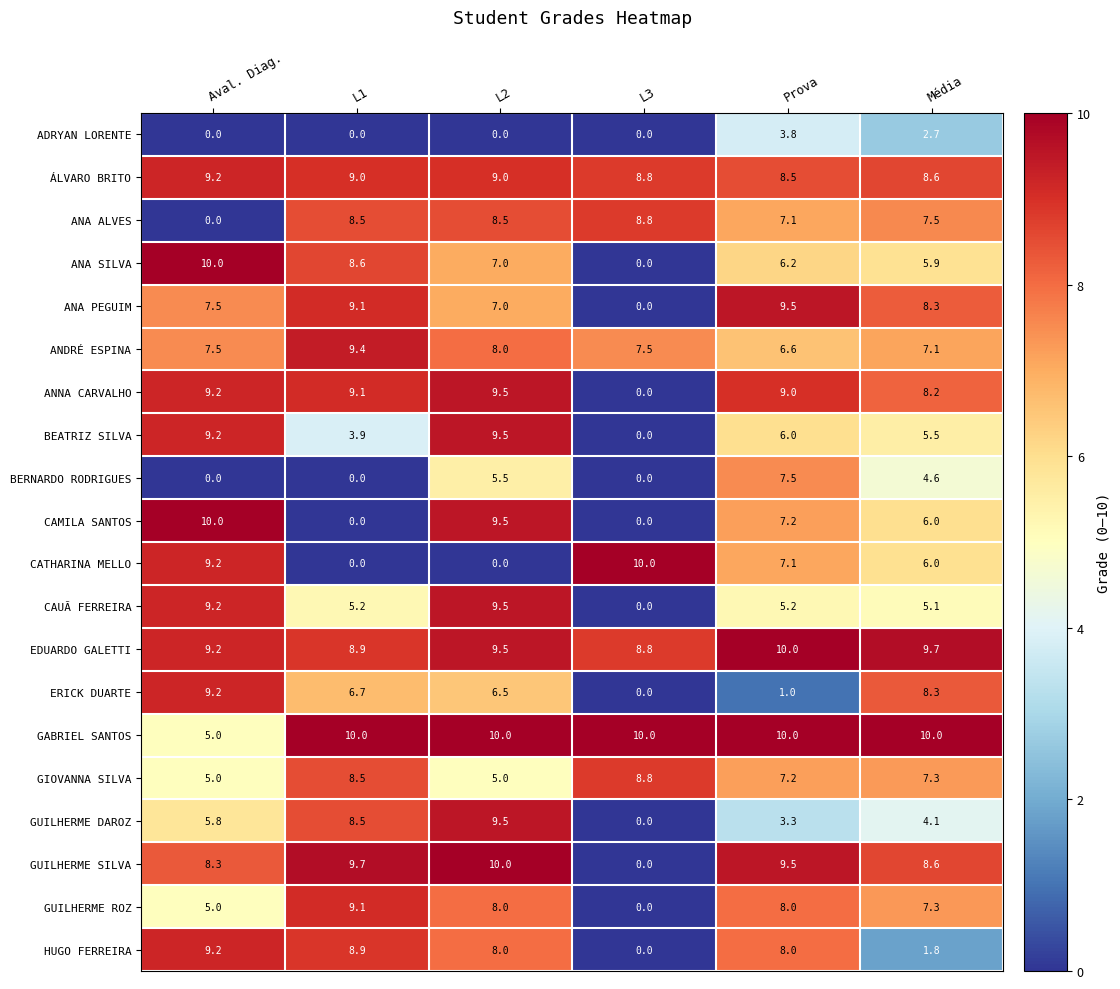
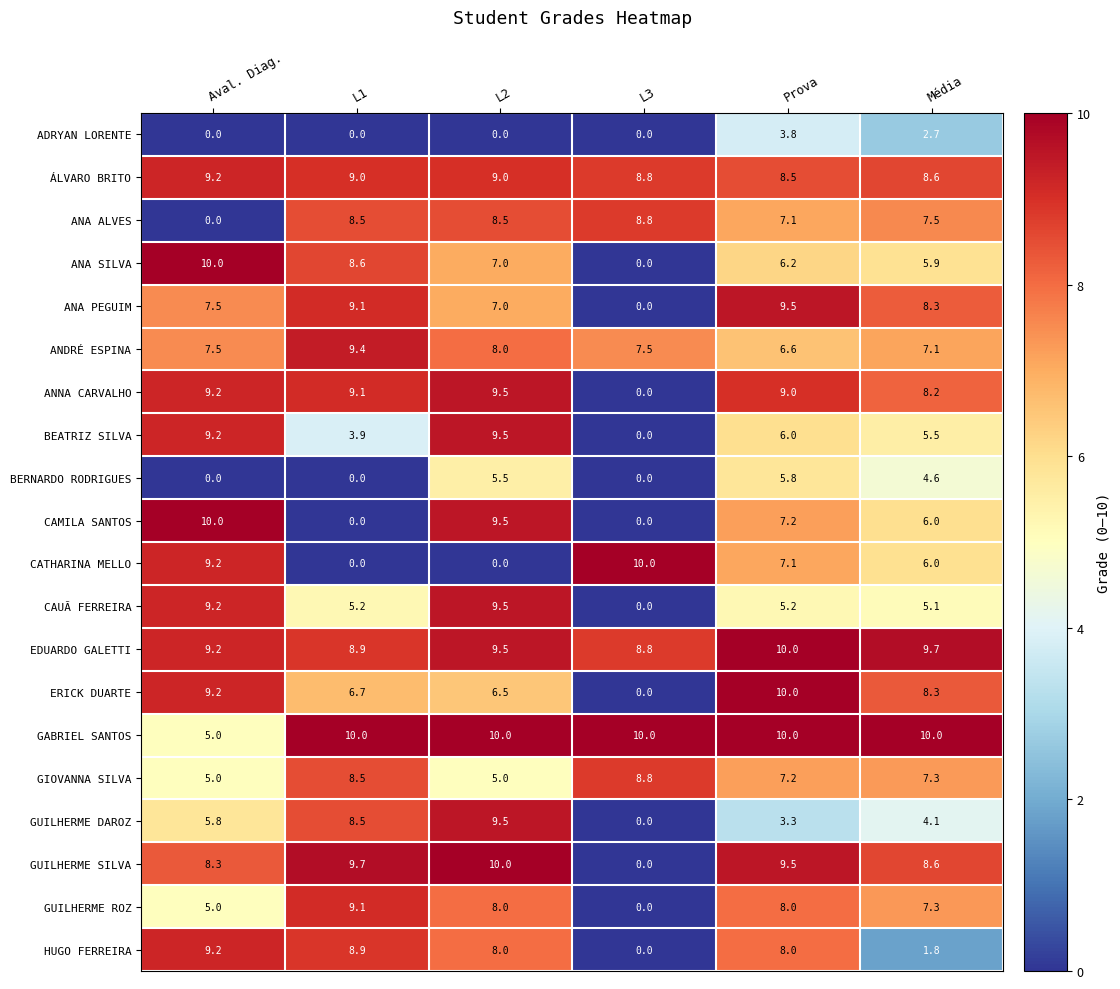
BERNARDO RODRIGUES, Prova: 7.5 -> 5.8
ERICK DUARTE, Prova: 1.0 -> 10.0
